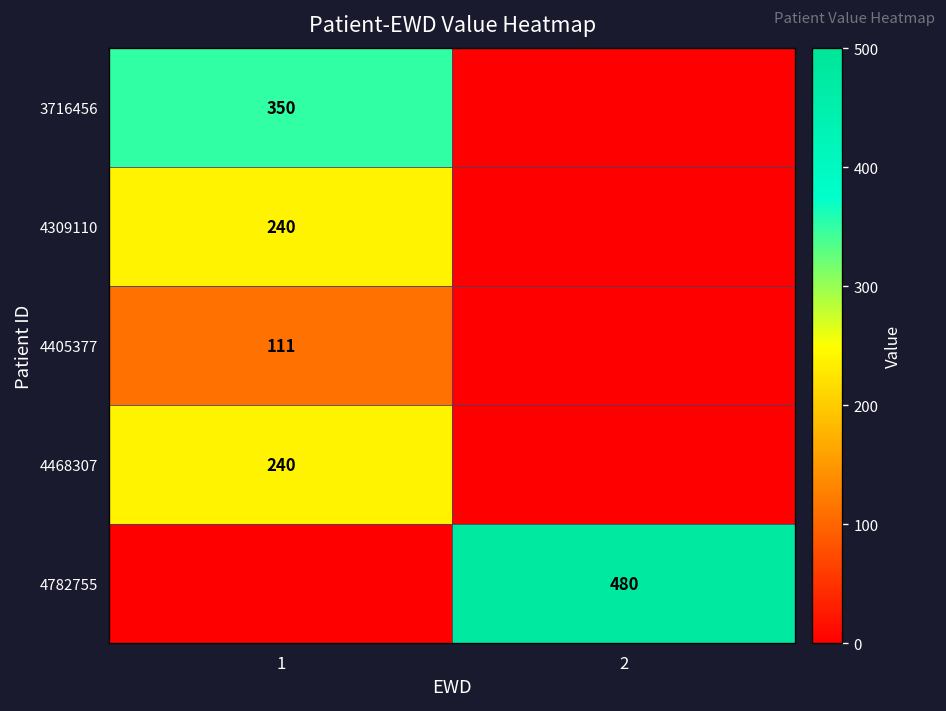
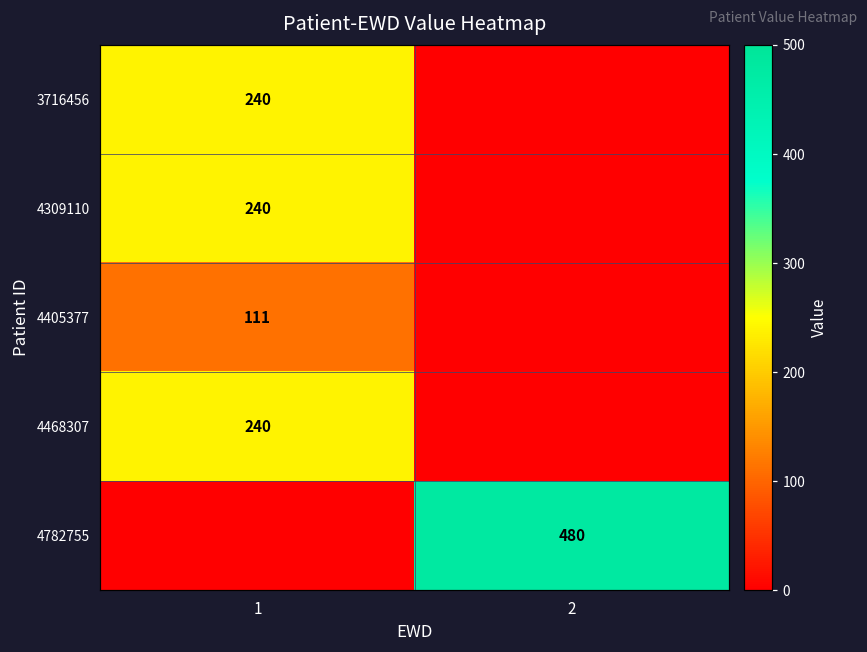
3716456, 1: 350 -> 240
